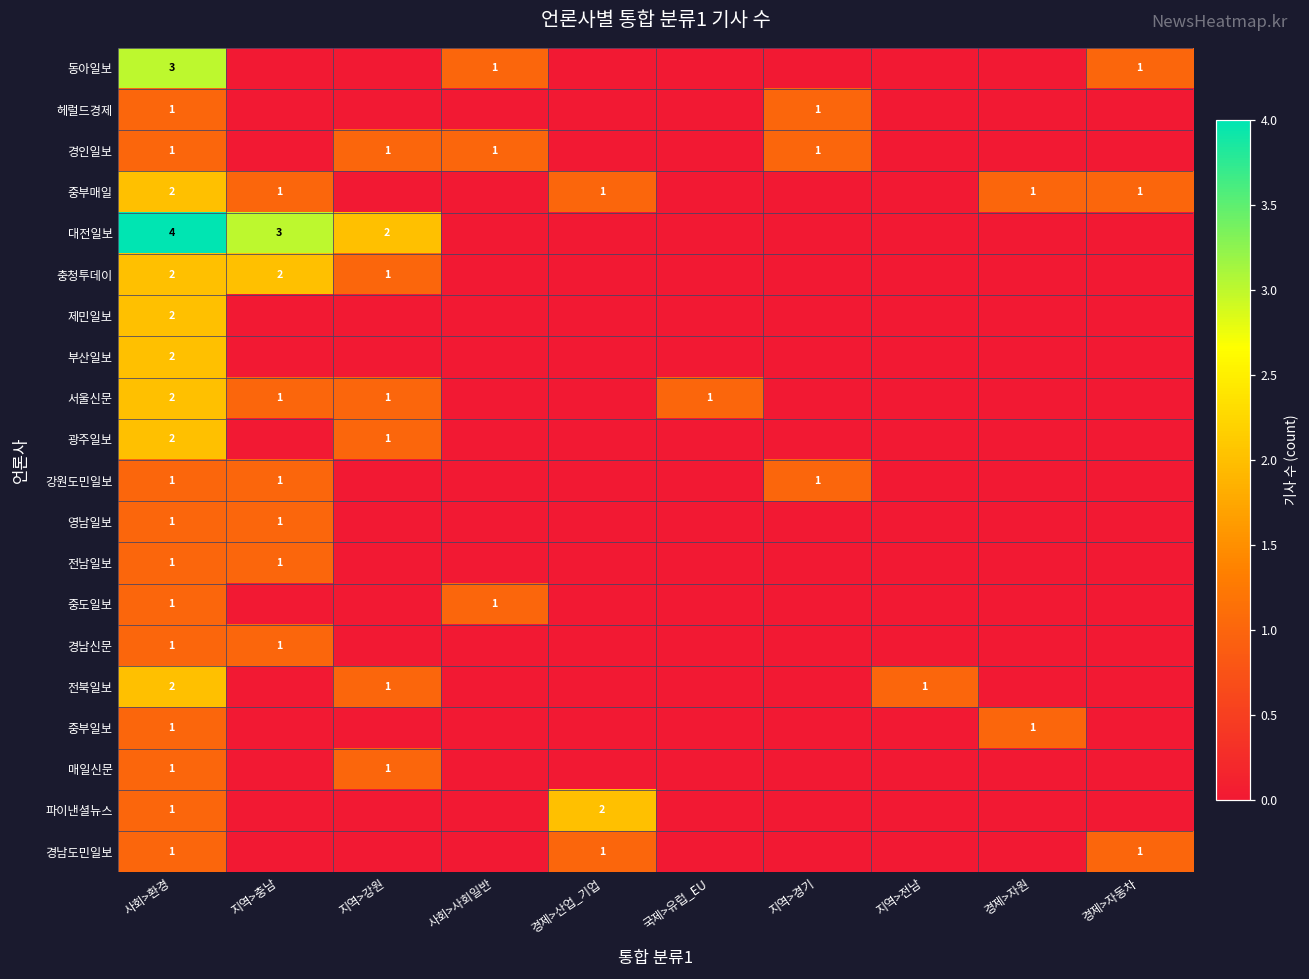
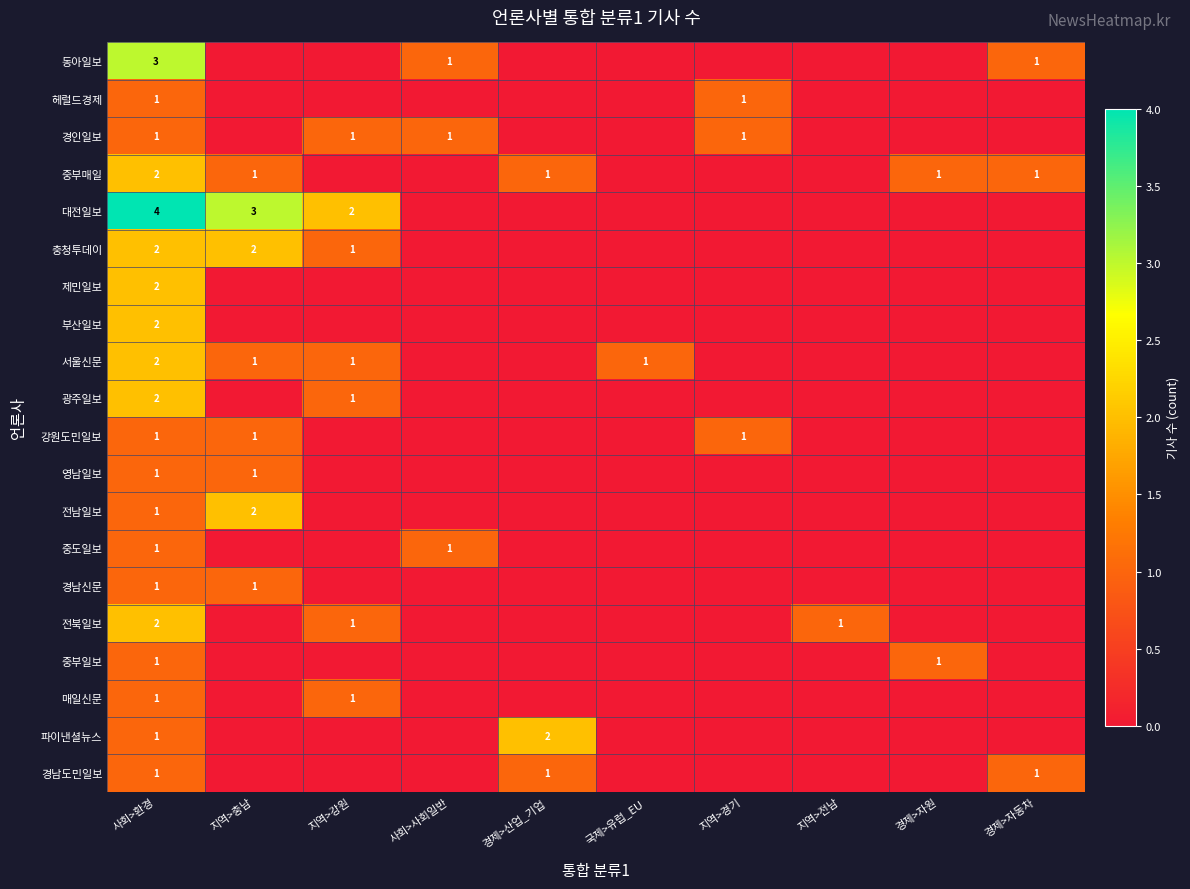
전남일보, 지역>충남: 1 -> 2
